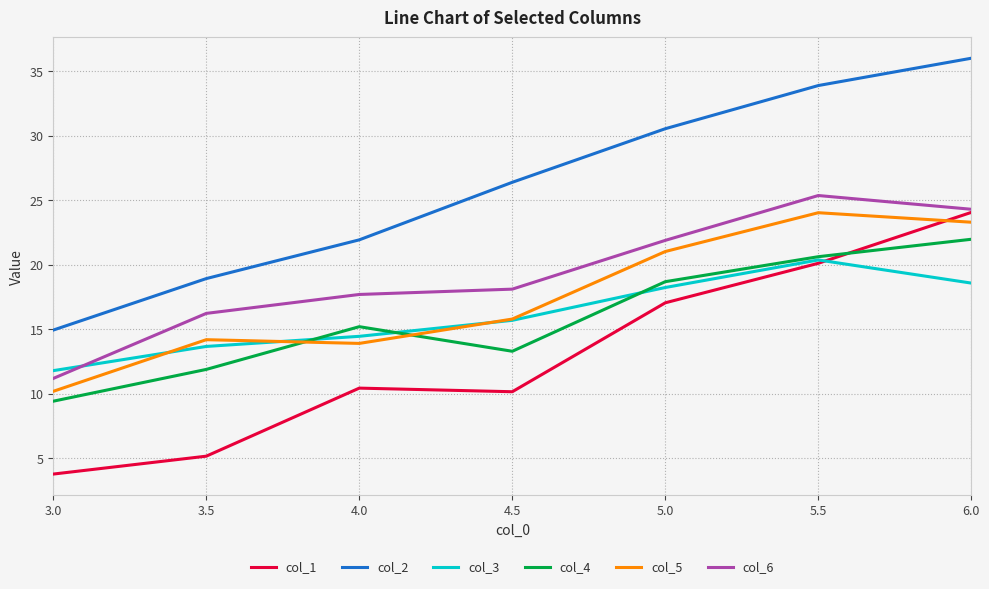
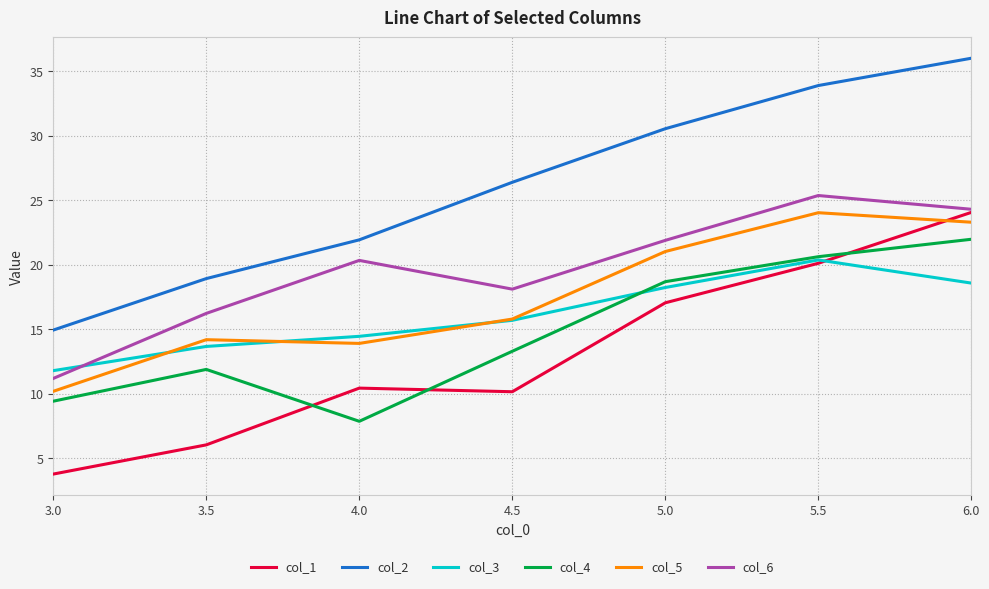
col_1, 3.5: 5.2 -> 6.0
col_4, 4.0: 15.2 -> 7.9
col_6, 4.0: 17.7 -> 20.3
